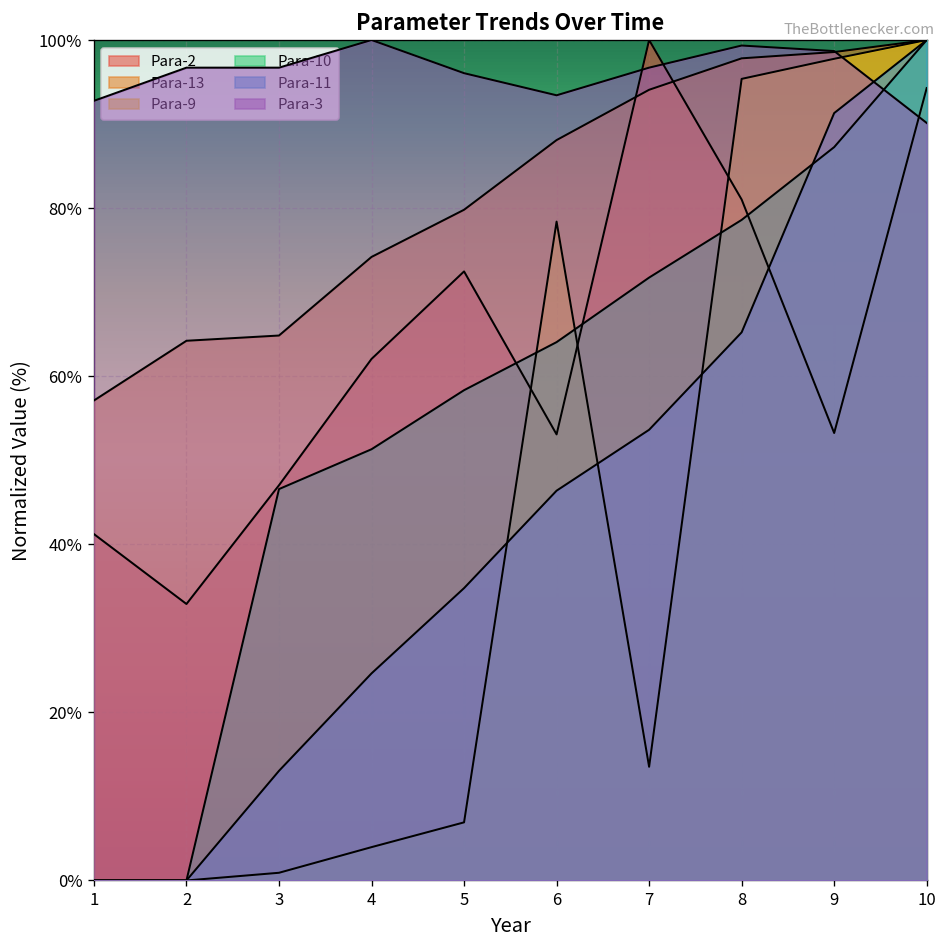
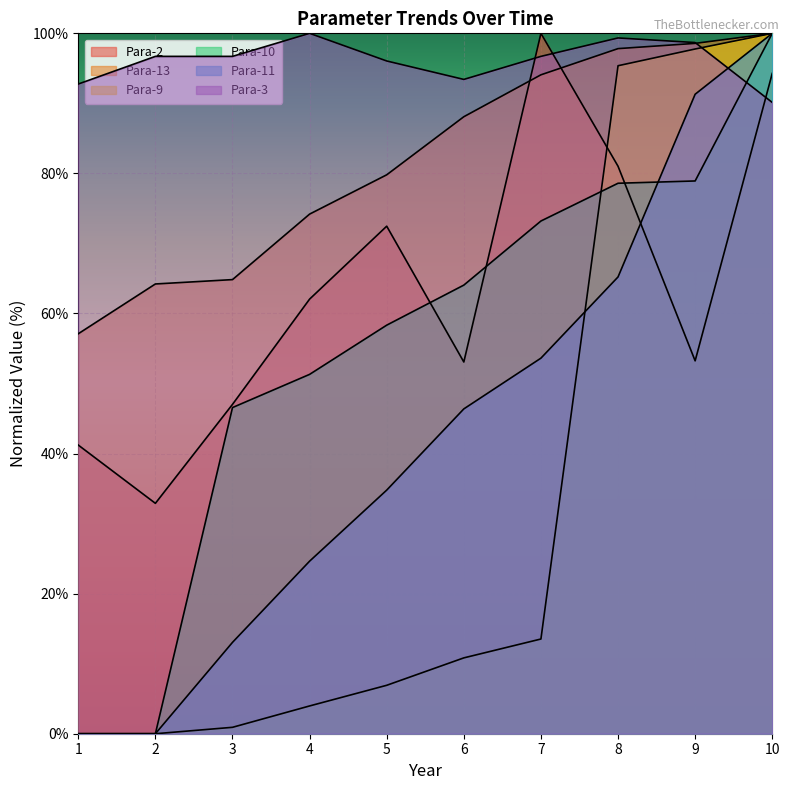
Para-9, 6: 78% -> 11%
Para-10, 7: 72% -> 73%
Para-10, 9: 87% -> 79%
